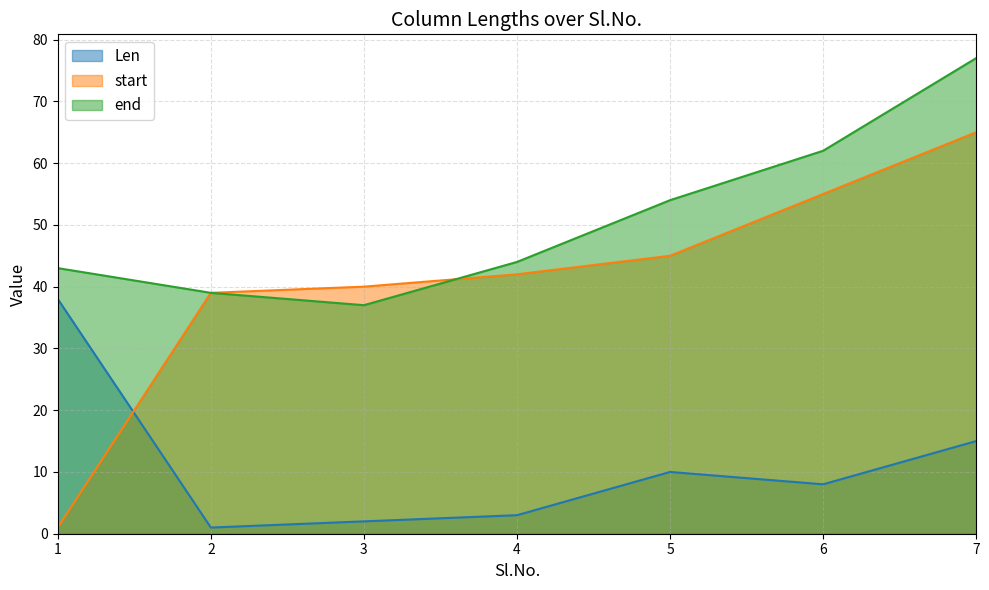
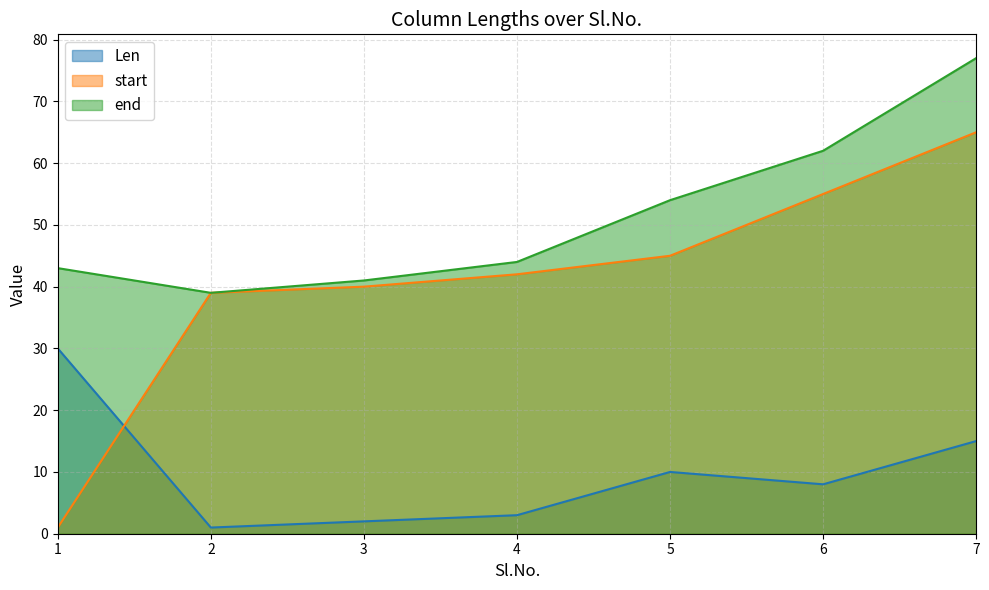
Len, 1: 38 -> 30
end, 3: 37 -> 41
